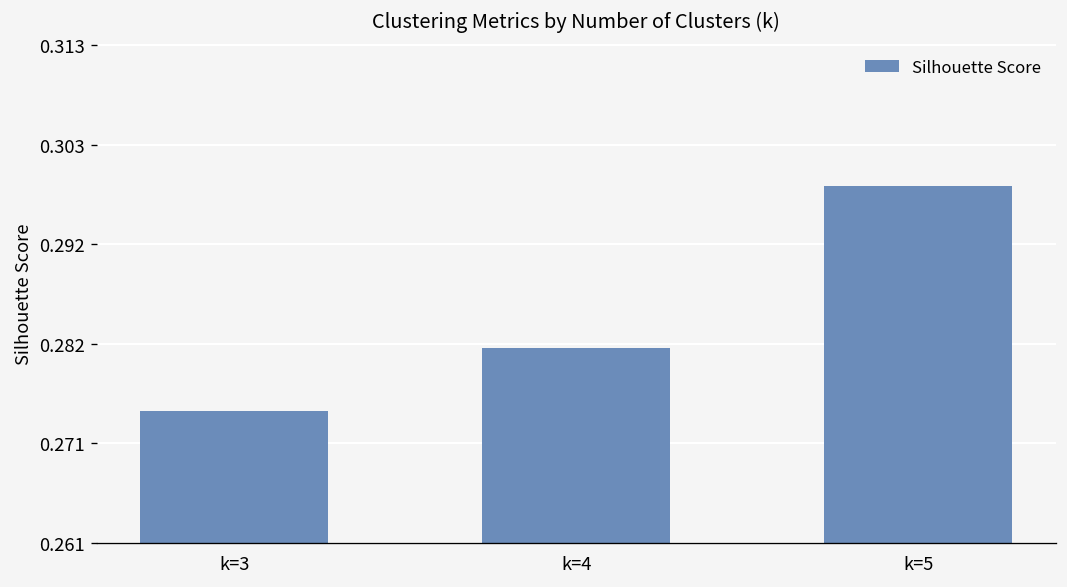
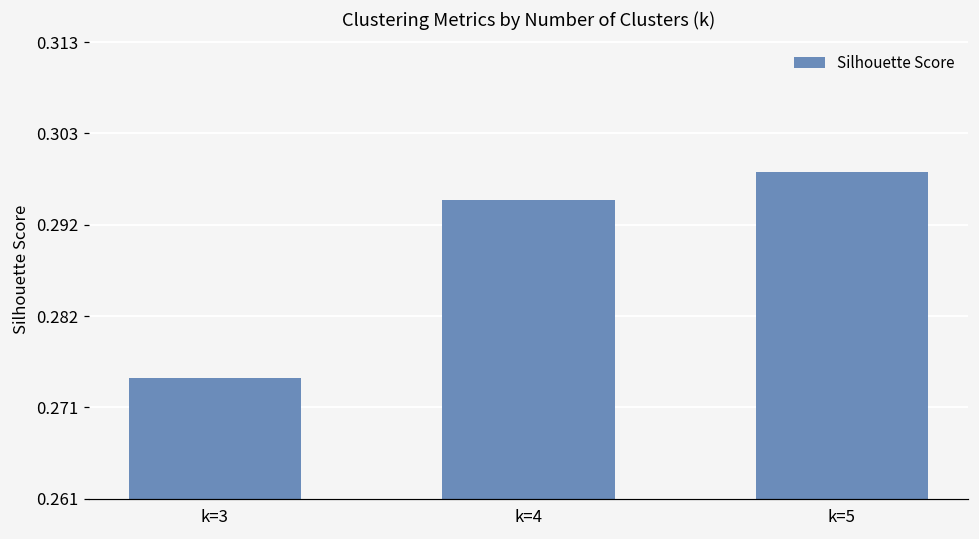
k=4: 0.281 -> 0.295
